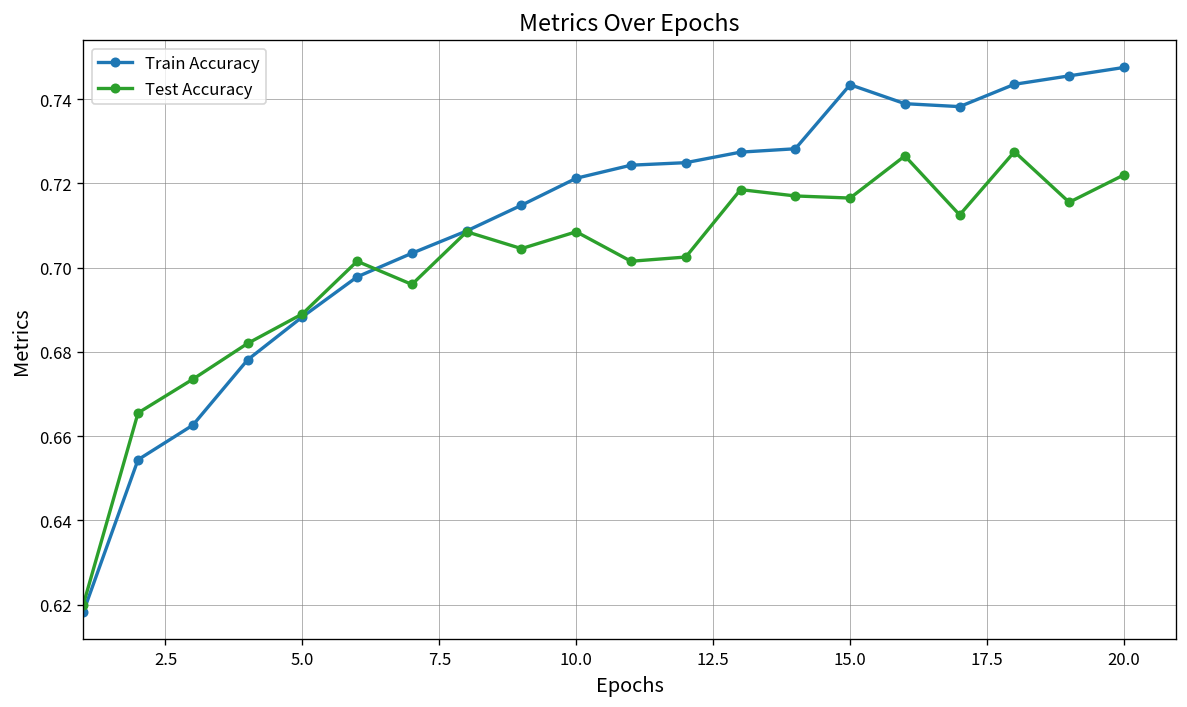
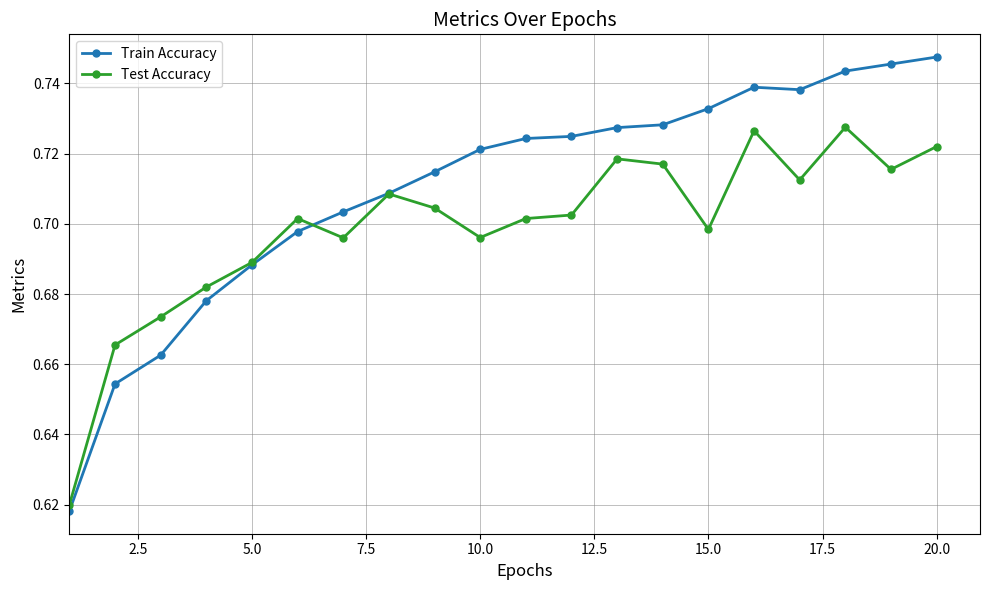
Test Accuracy, 10.0: 0.709 -> 0.696
Train Accuracy, 15.0: 0.743 -> 0.733
Test Accuracy, 15.0: 0.717 -> 0.698
